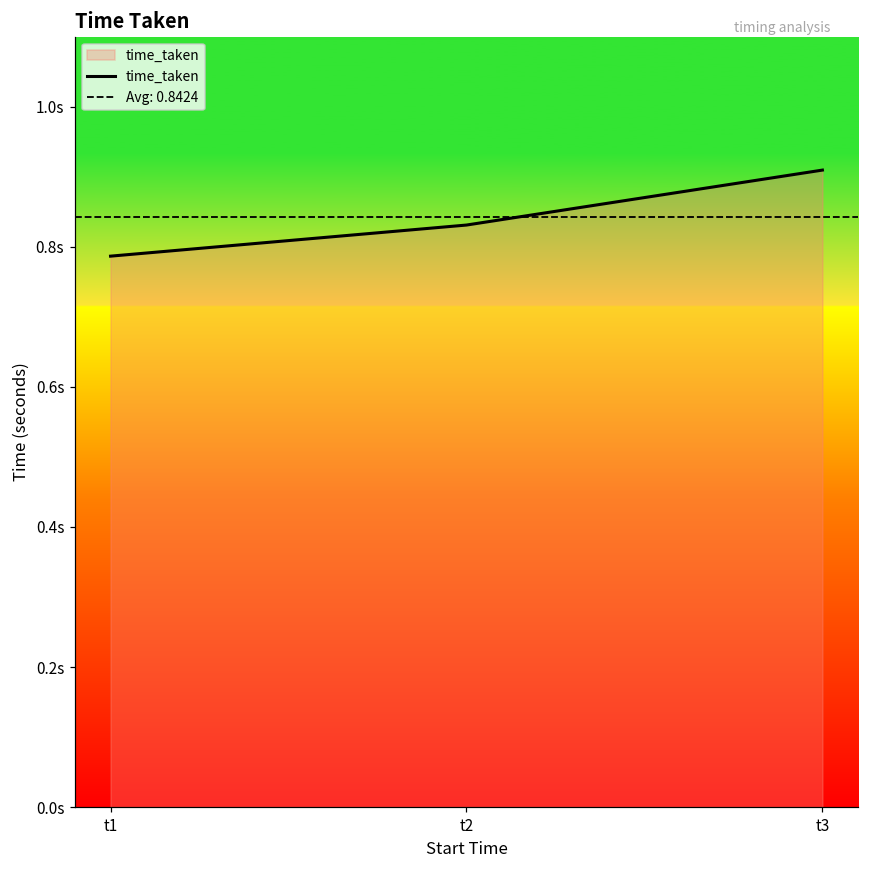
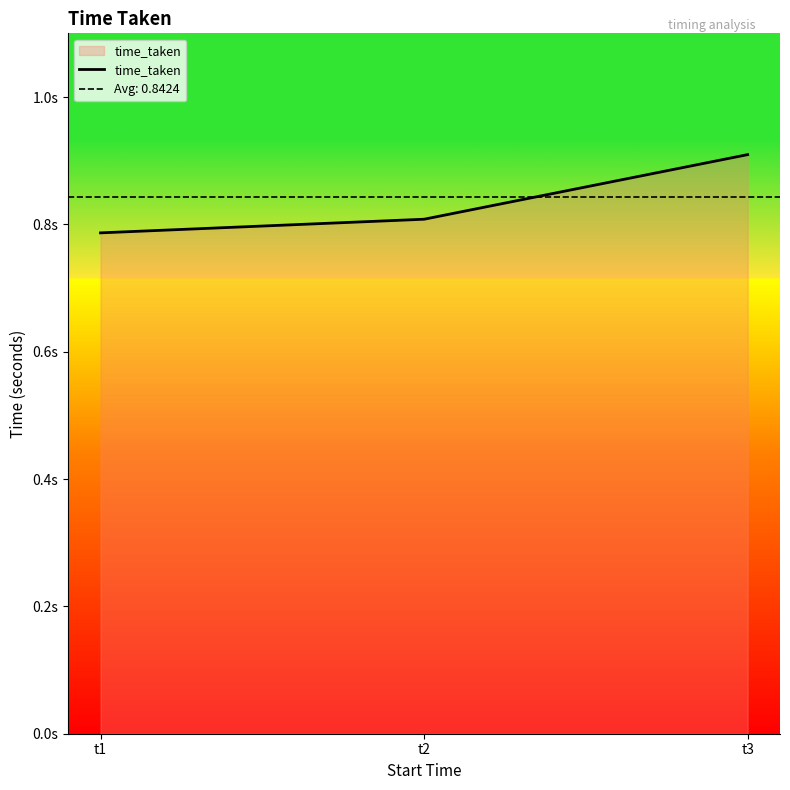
t2: 0.83s -> 0.81s
